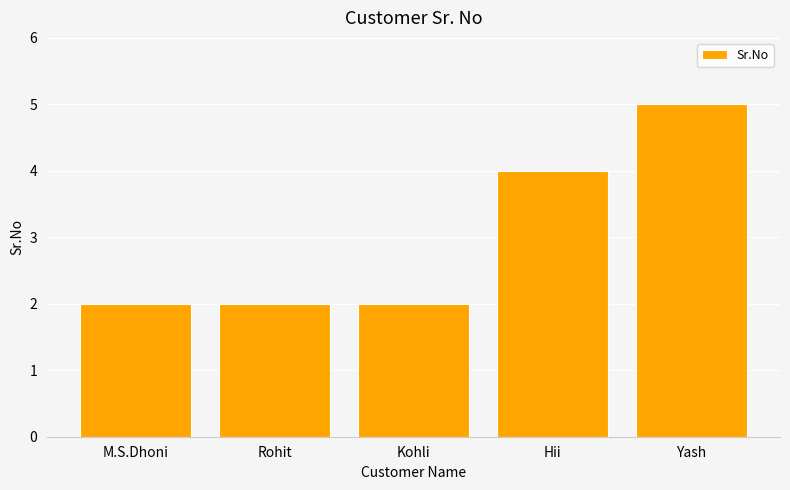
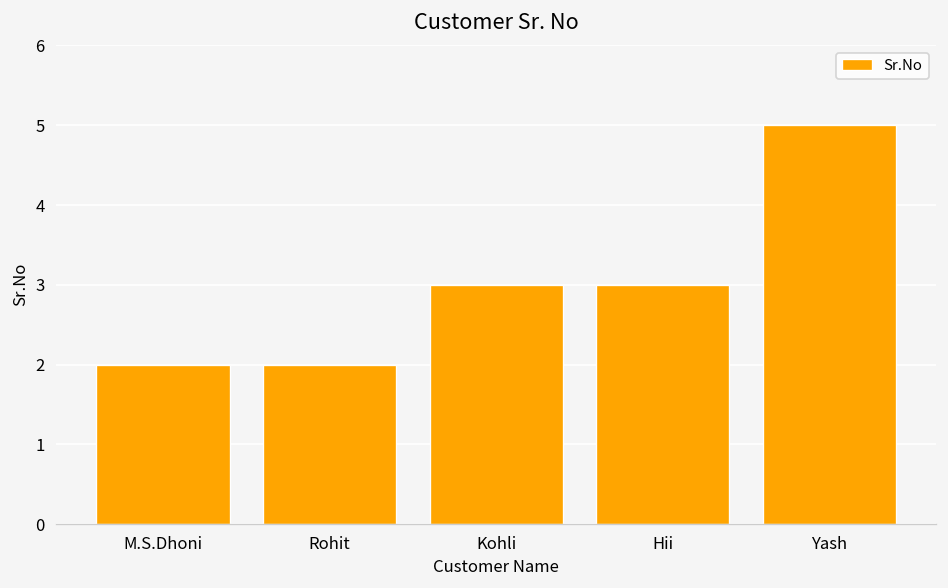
Kohli: 2 -> 3
Hii: 4 -> 3
